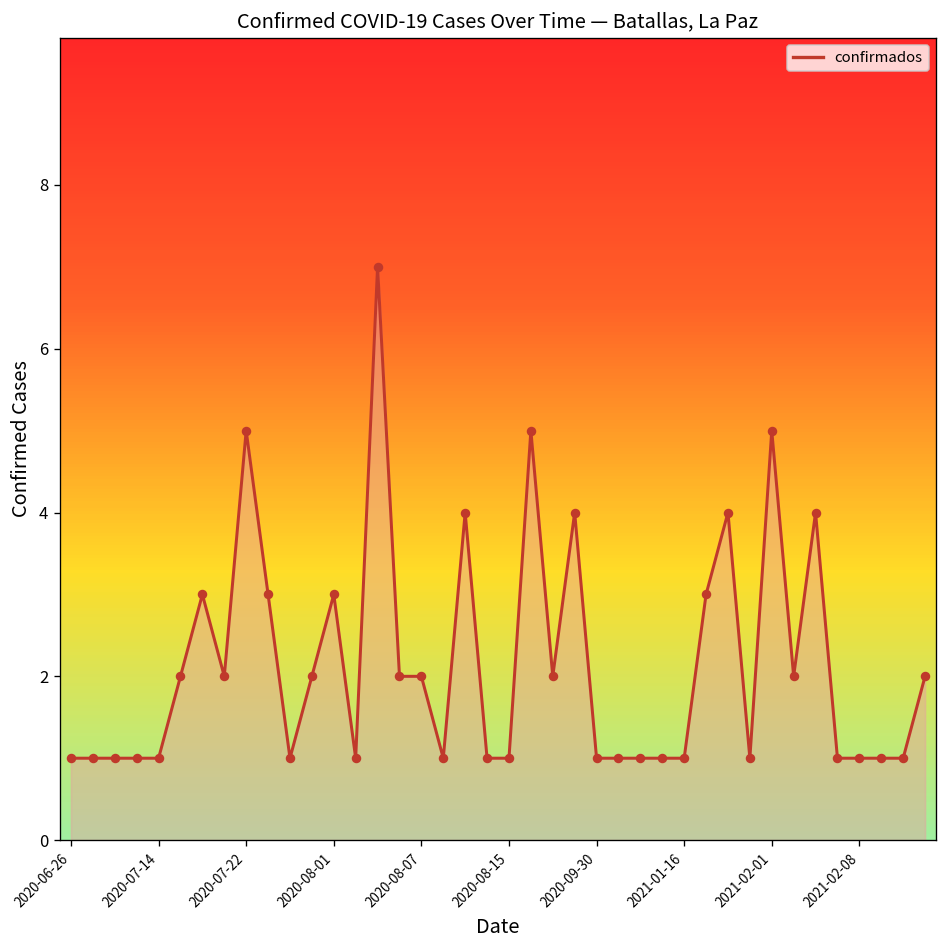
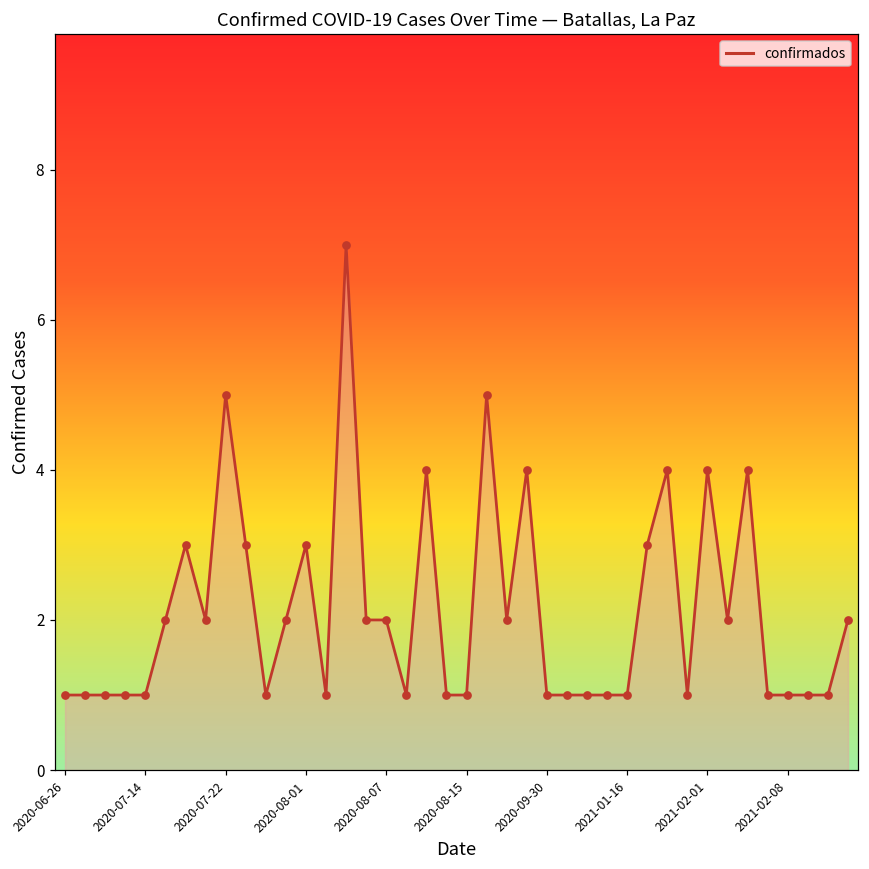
2021-02-01: 5 -> 4
